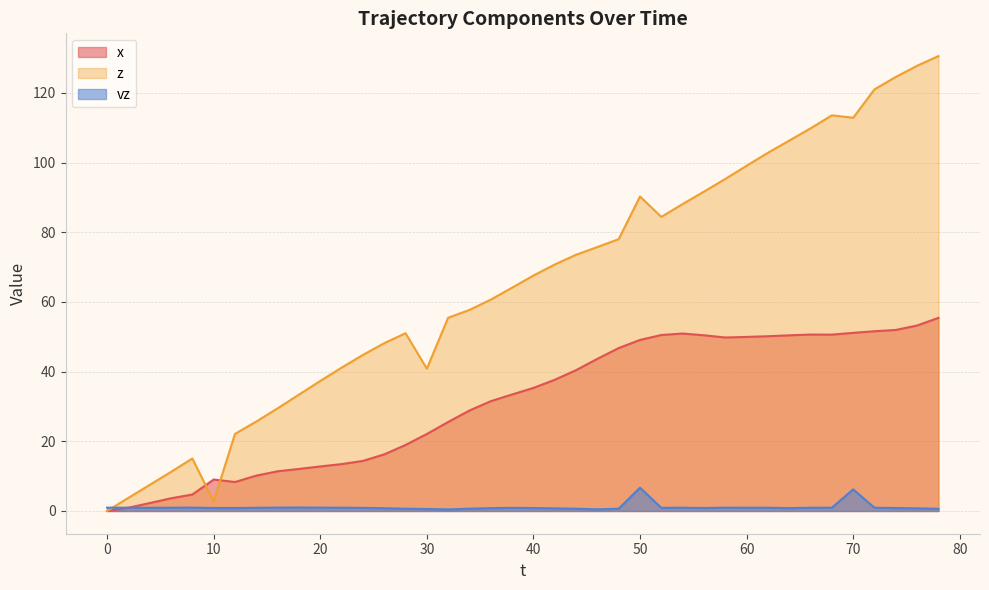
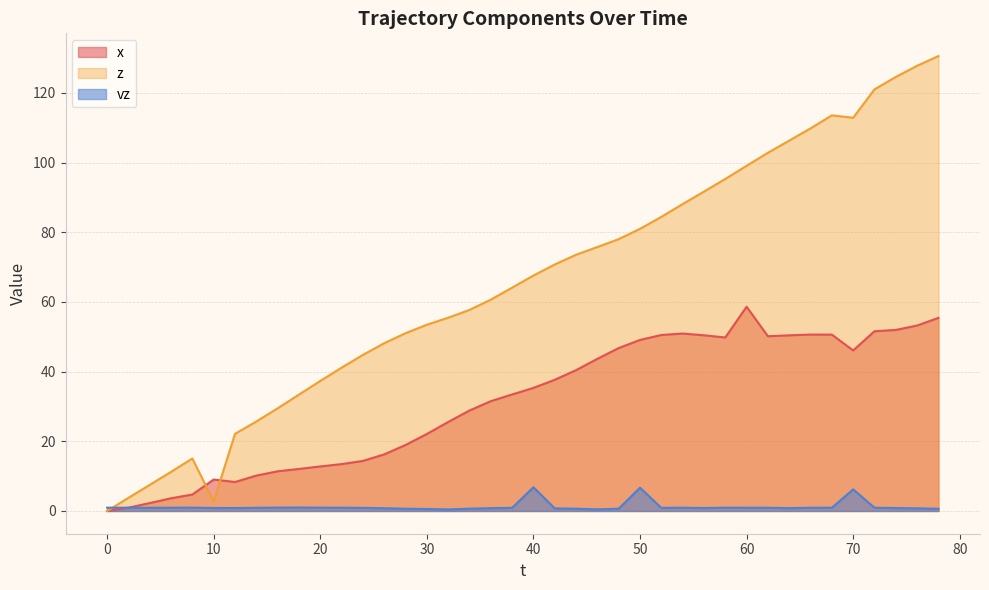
z, 30: 41 -> 53
vz, 40: 1 -> 7
z, 50: 90 -> 81
x, 60: 50 -> 59
x, 70: 51 -> 46
